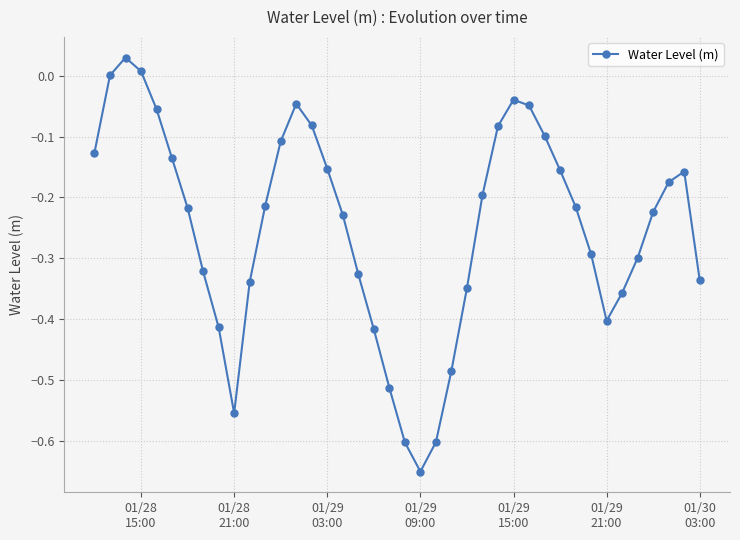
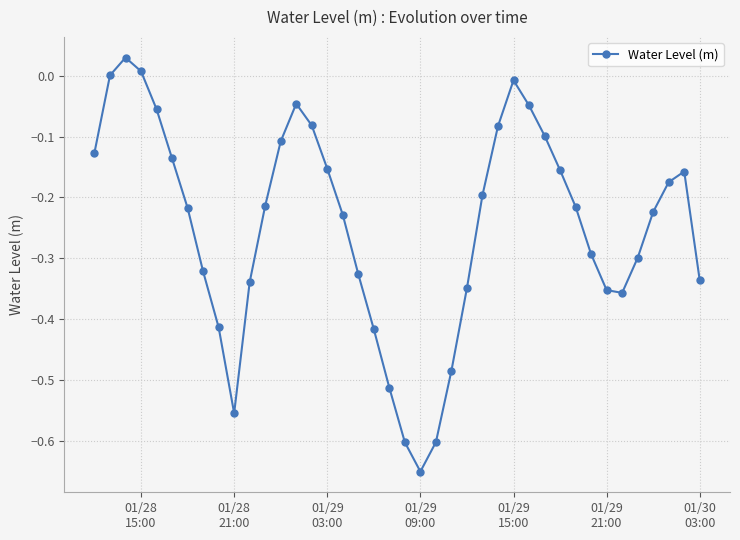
01/29 15:00: -0.04 -> -0.01
01/29 21:00: -0.40 -> -0.35
